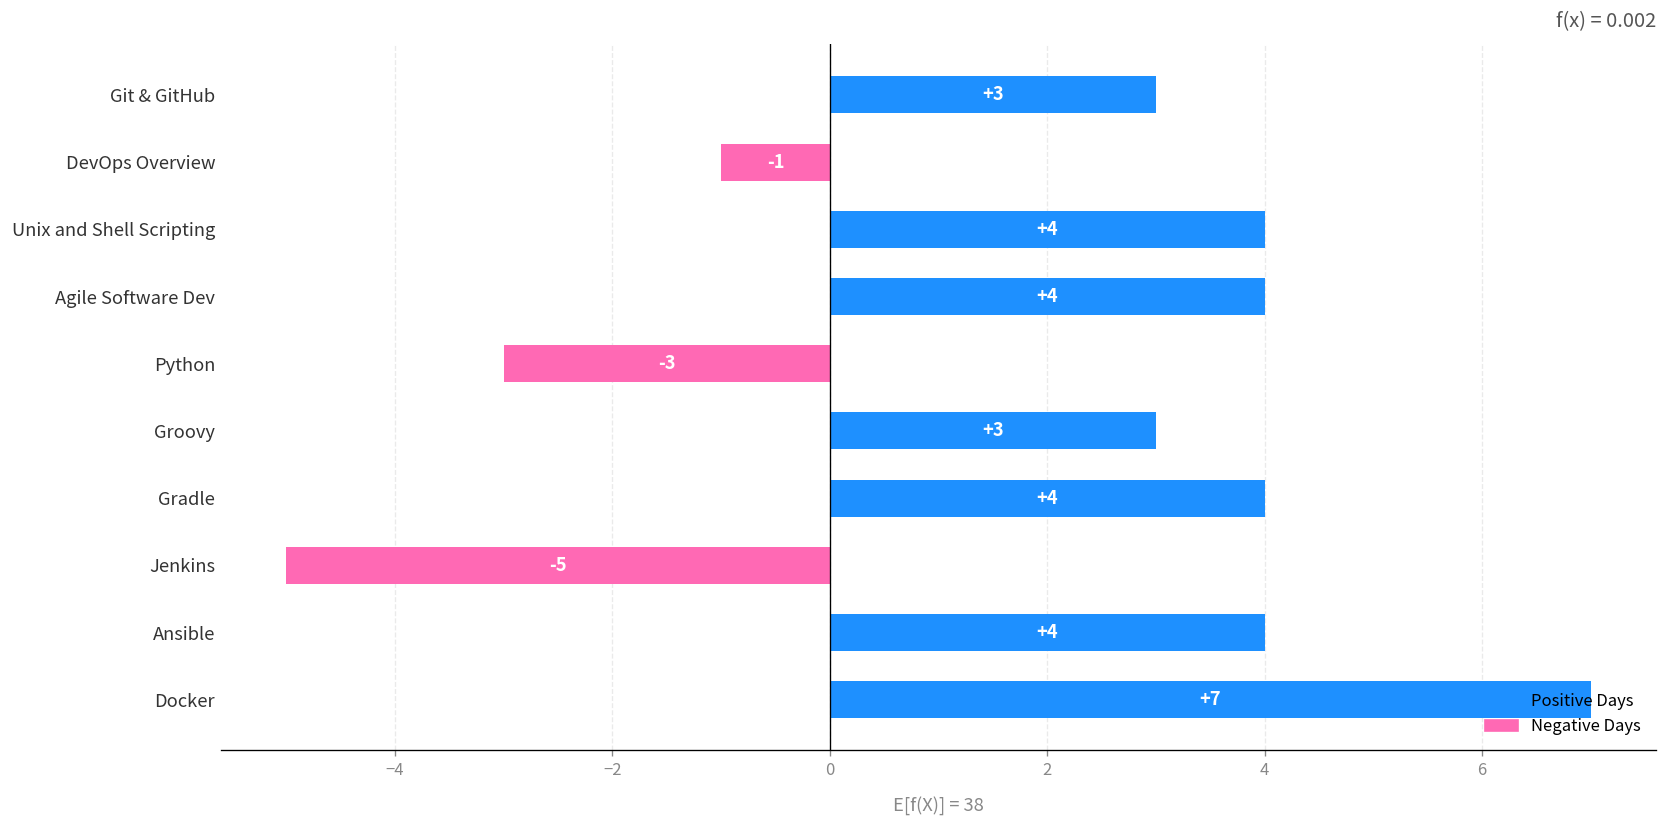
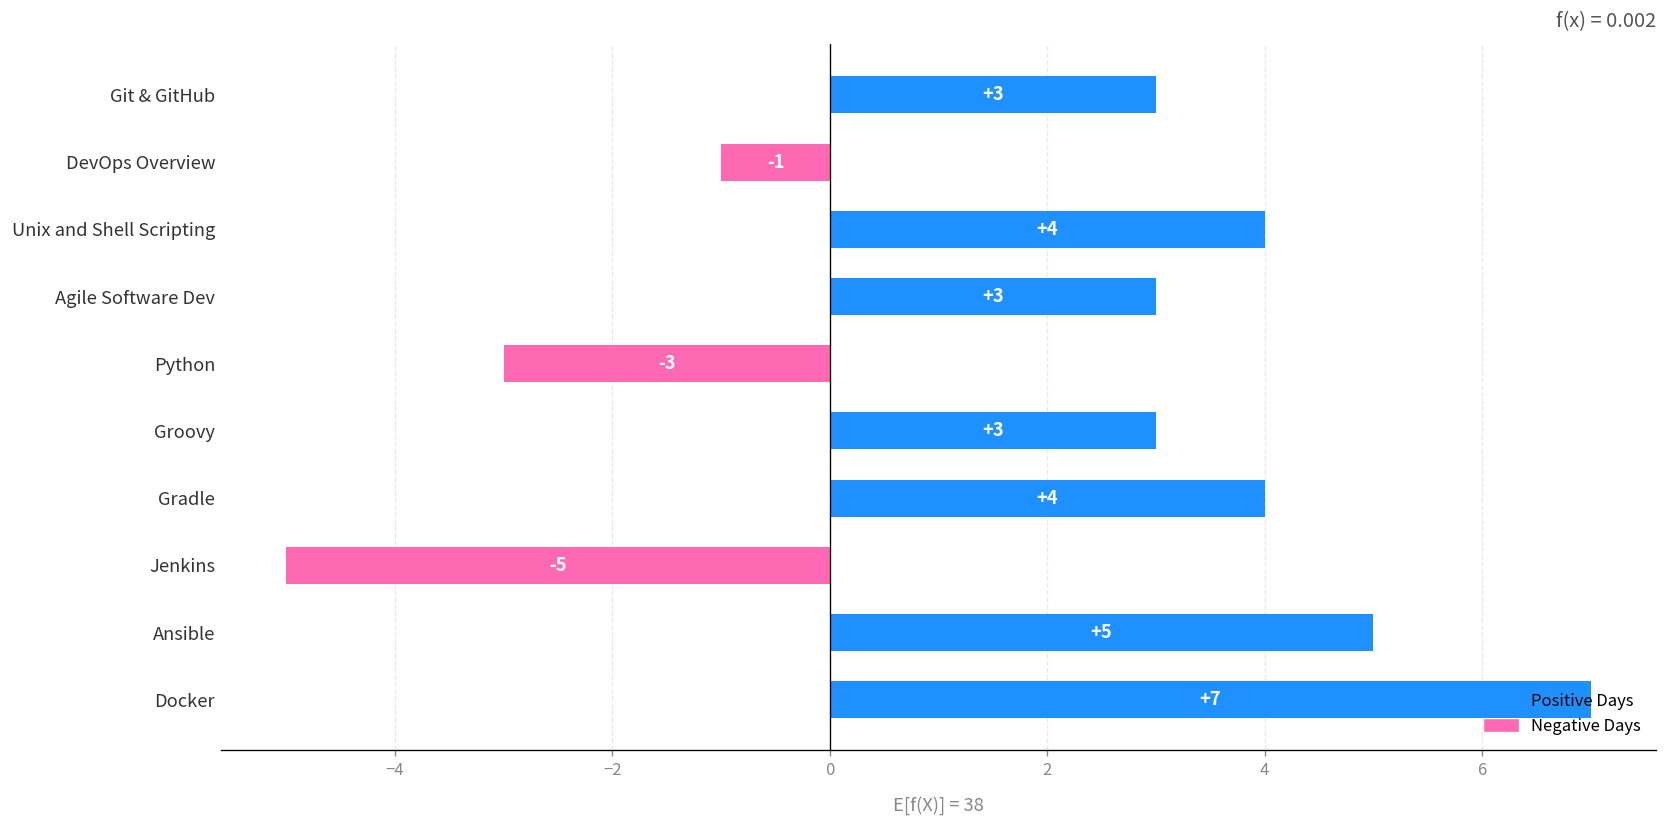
Agile Software Dev: +4 -> +3
Ansible: +4 -> +5
